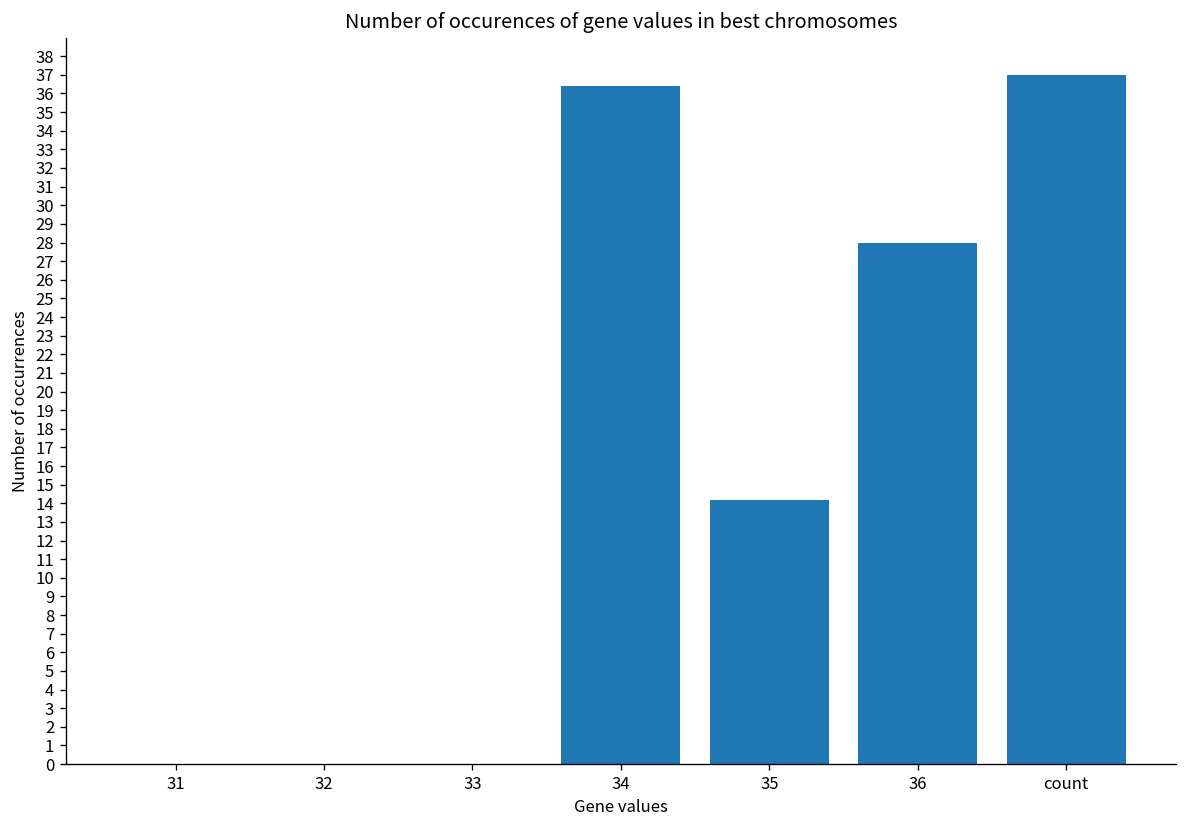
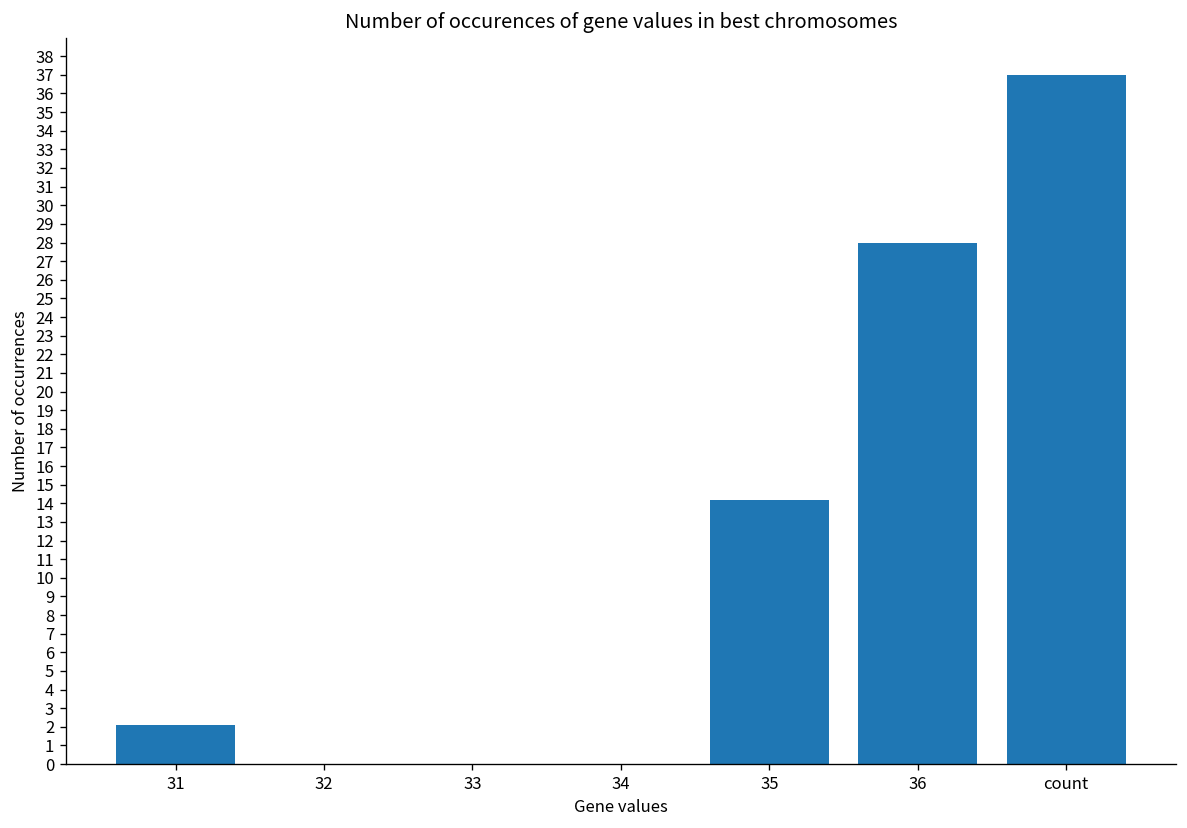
31: 0.0 -> 2.1
34: 36.4 -> 0.0
